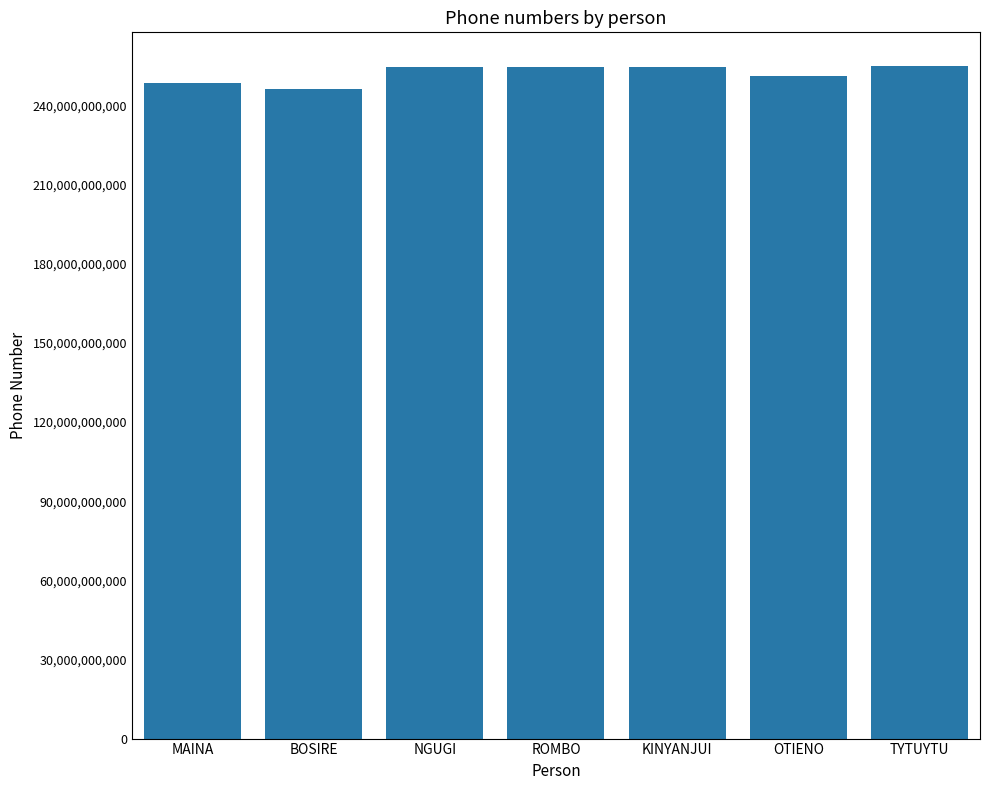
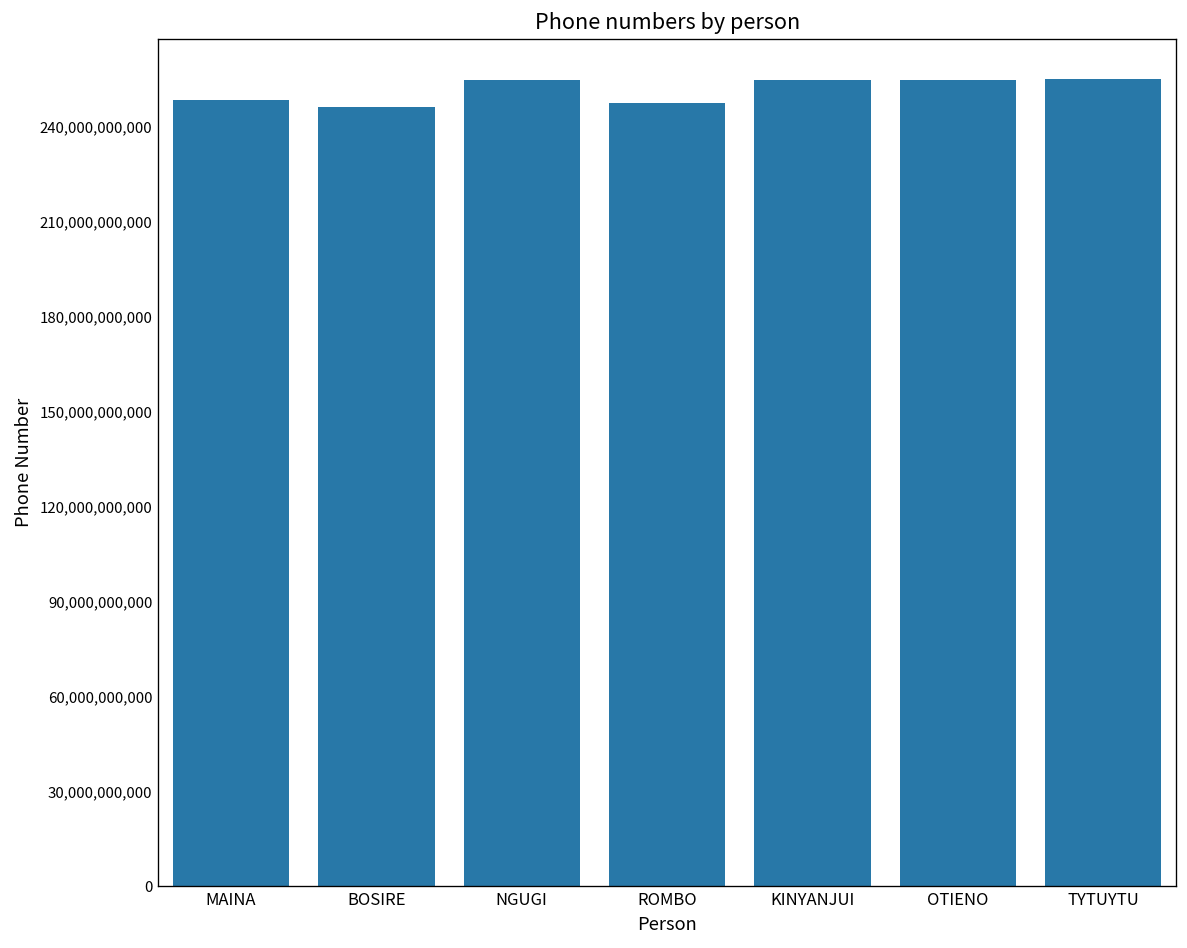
ROMBO: 255,000,000,000 -> 247,000,000,000
OTIENO: 251,000,000,000 -> 255,000,000,000
